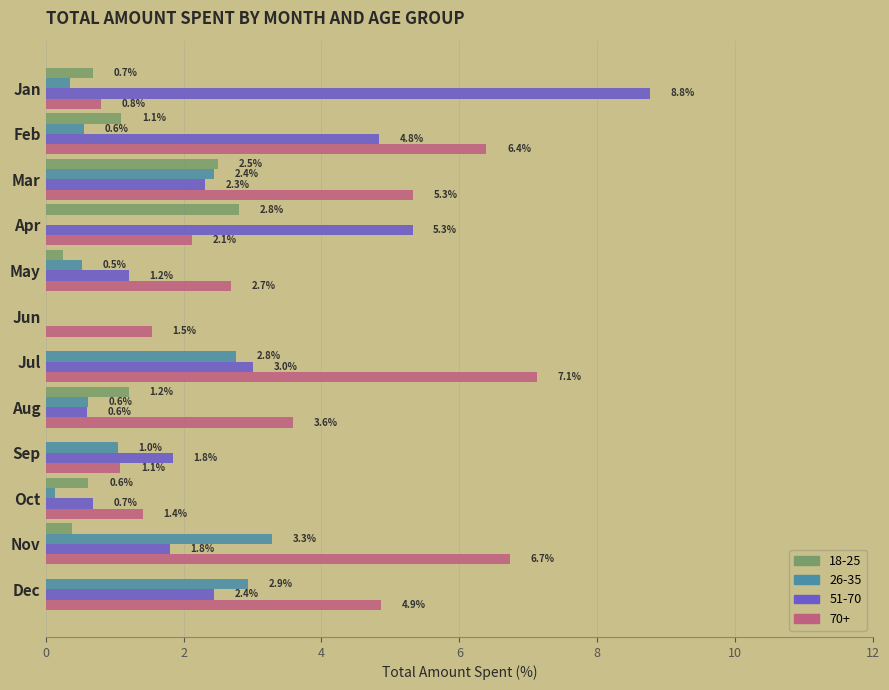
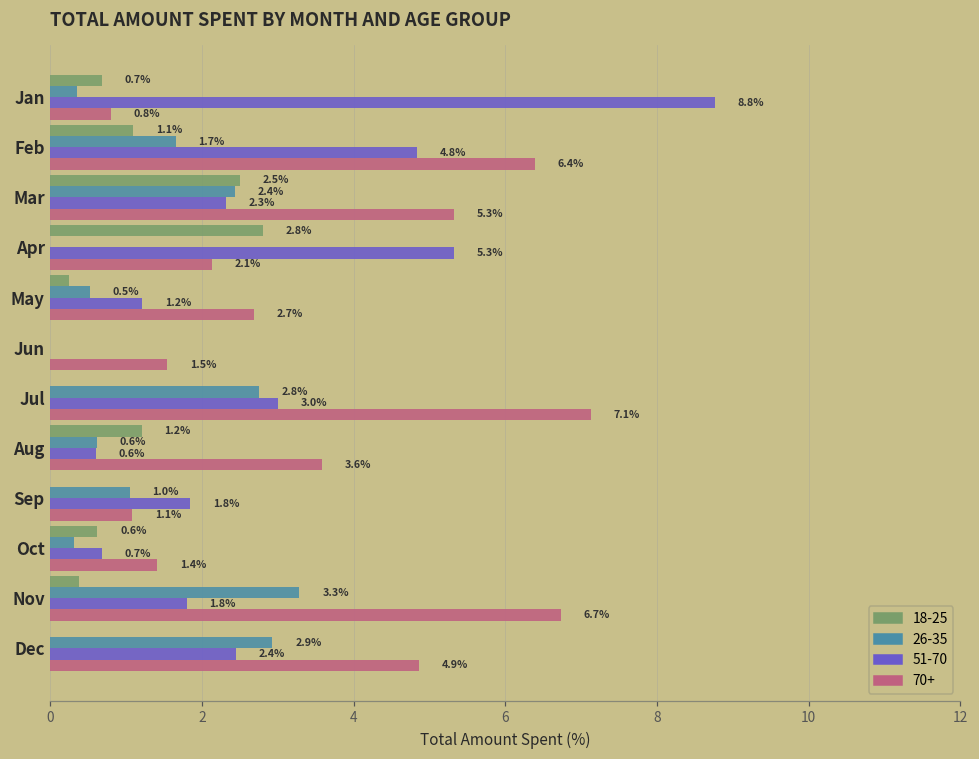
26-35, Feb: 0.6% -> 1.7%
26-35, Oct: 0.1 -> 0.3
